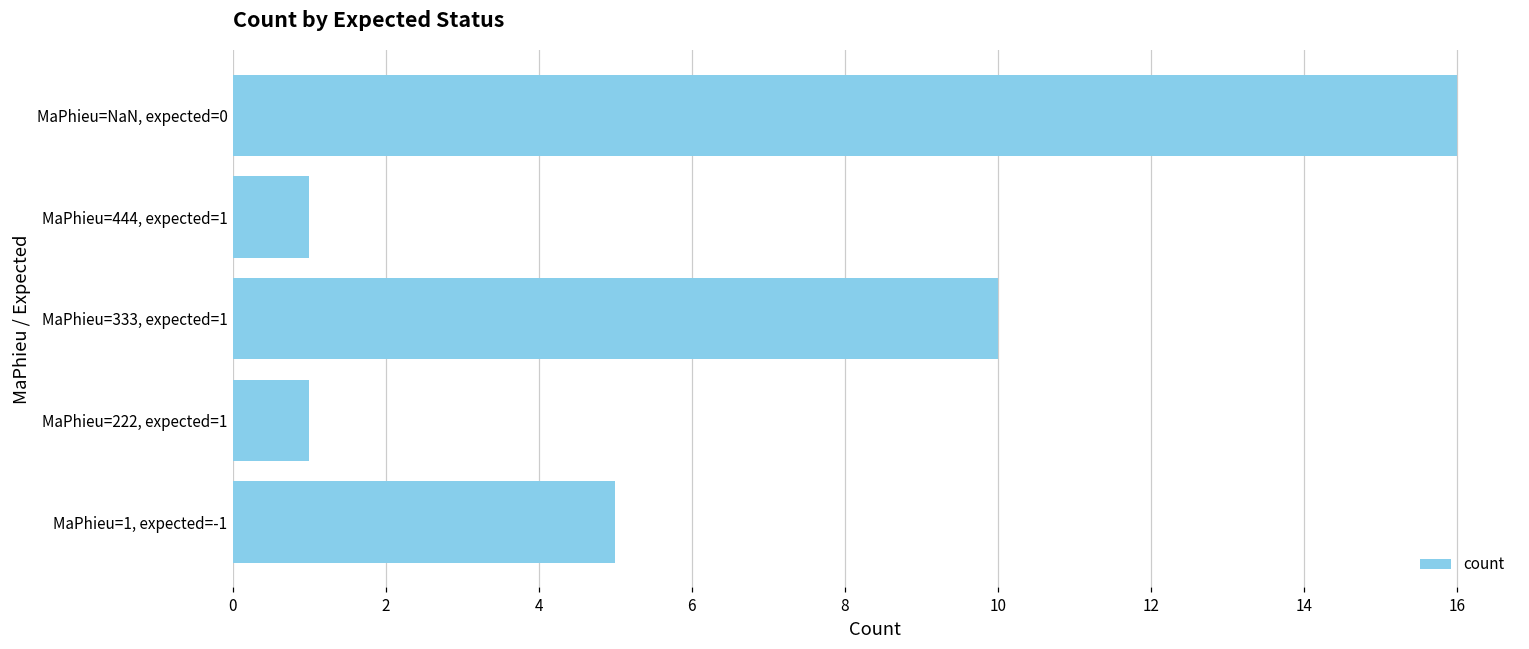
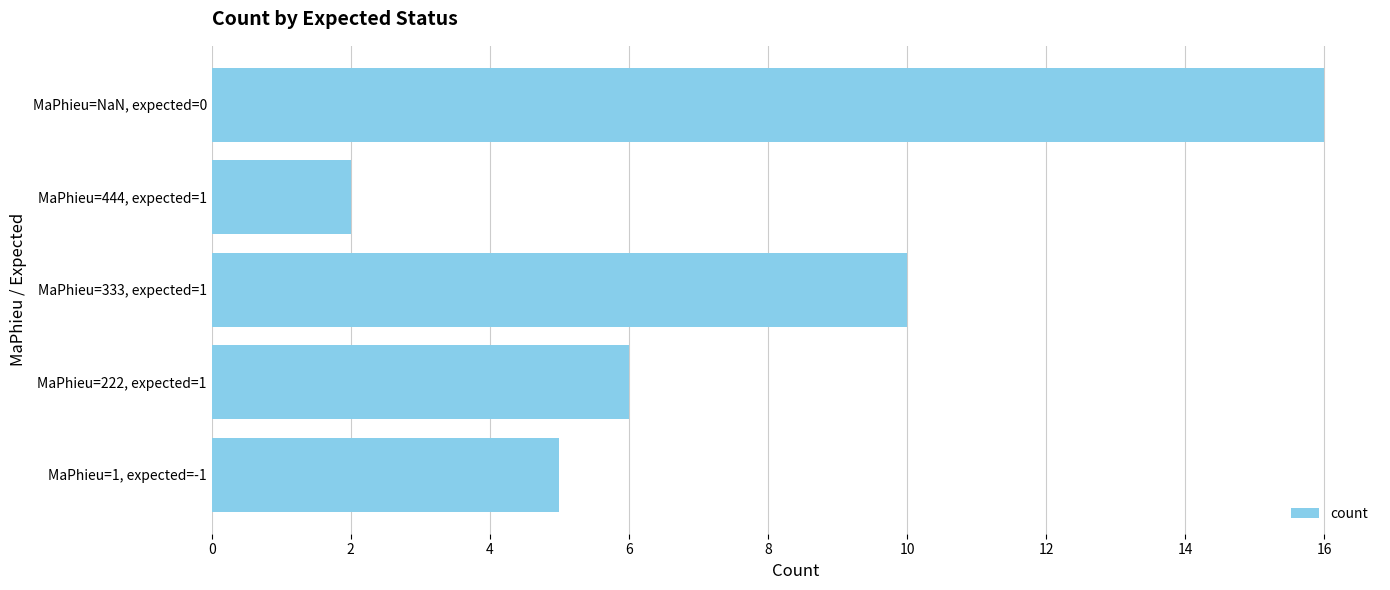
MaPhieu=444, expected=1: 1 -> 2
MaPhieu=222, expected=1: 1 -> 6
